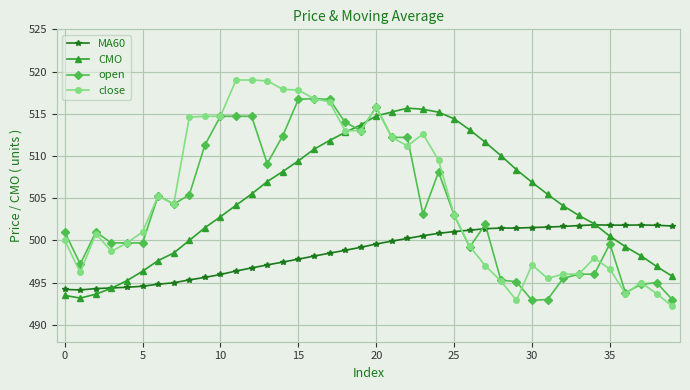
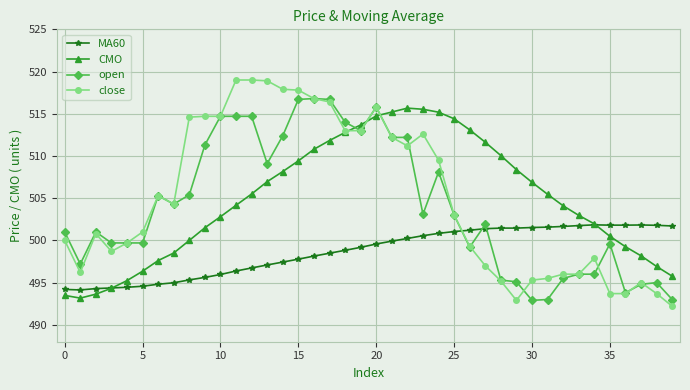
close, 30: 497 -> 495
close, 35: 497 -> 494
